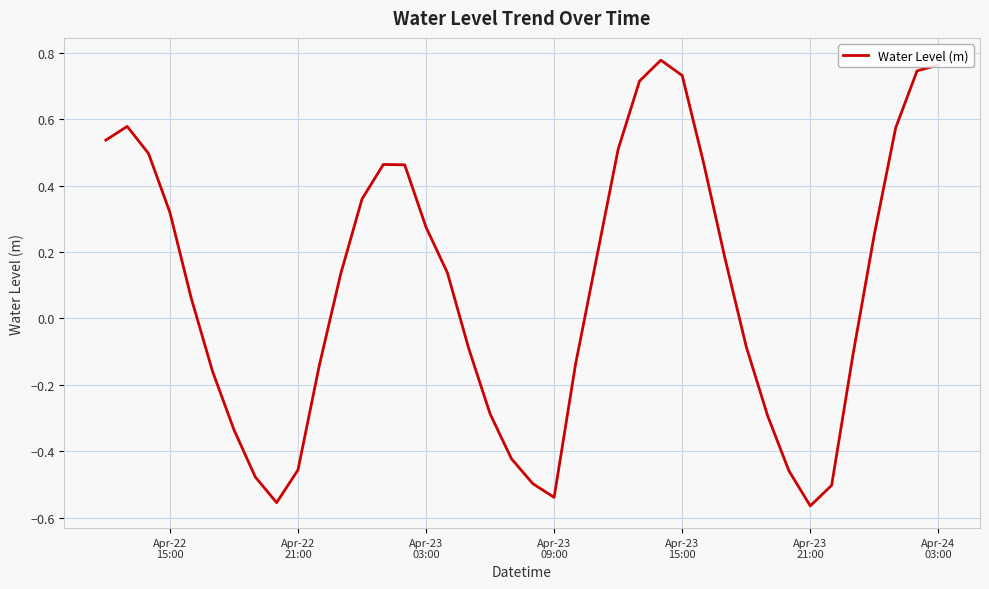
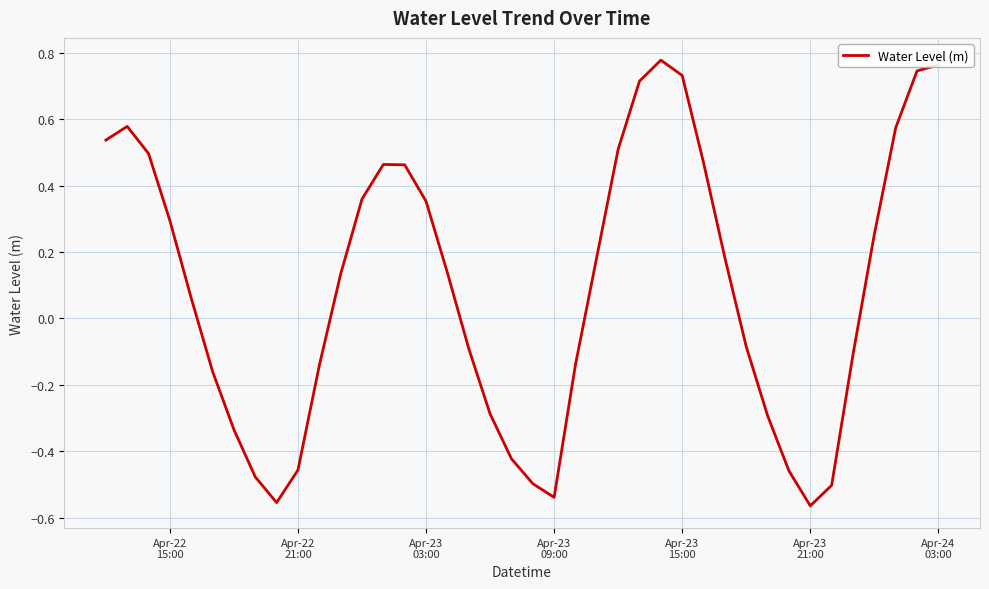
Apr-22 15:00: 0.32 -> 0.29
Apr-23 03:00: 0.27 -> 0.35
